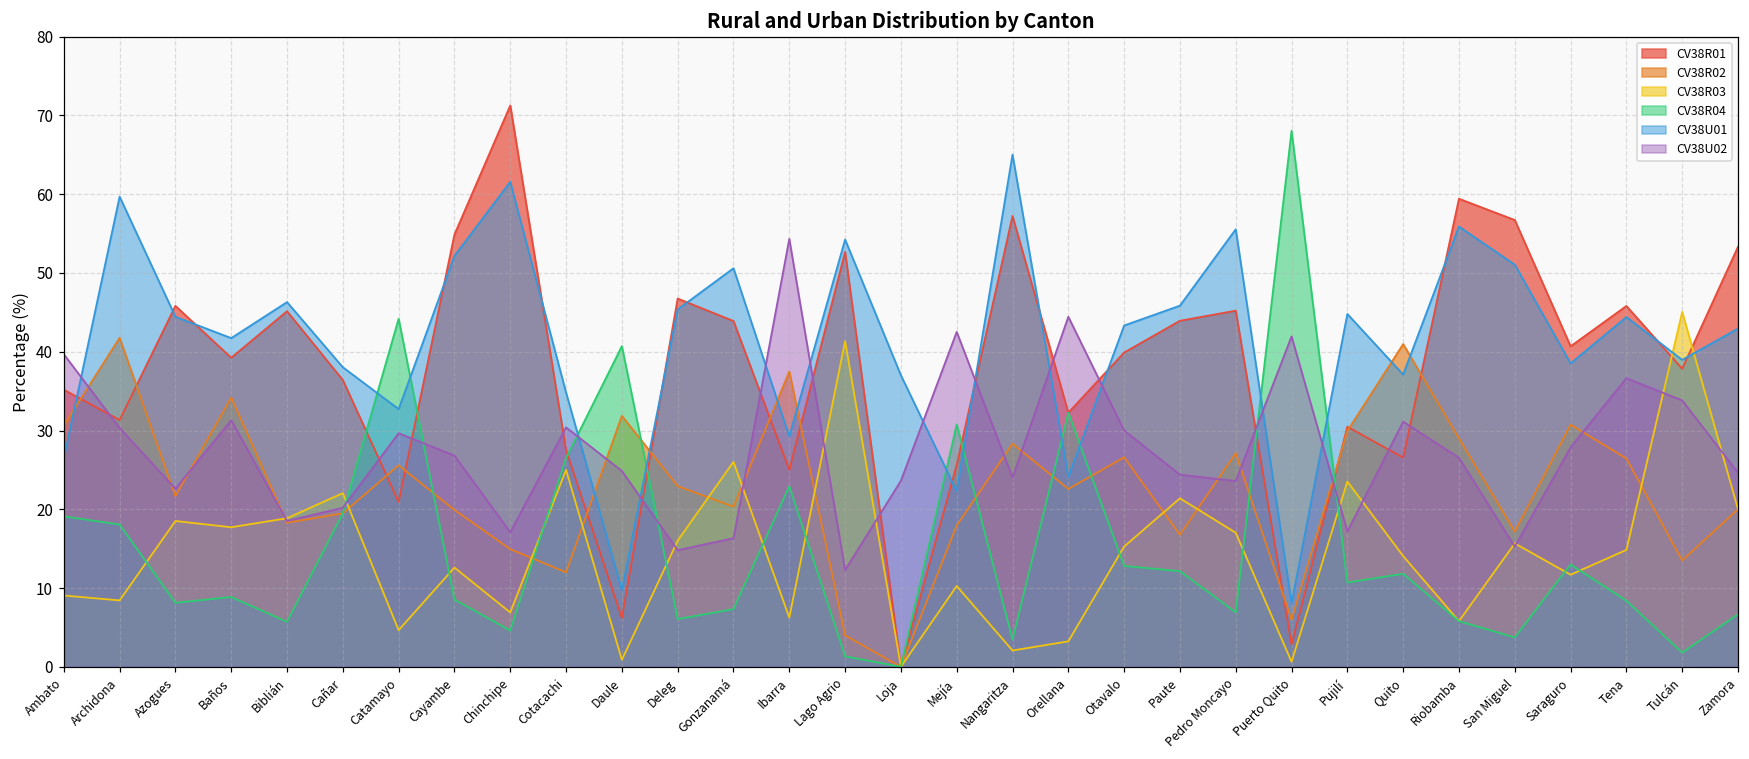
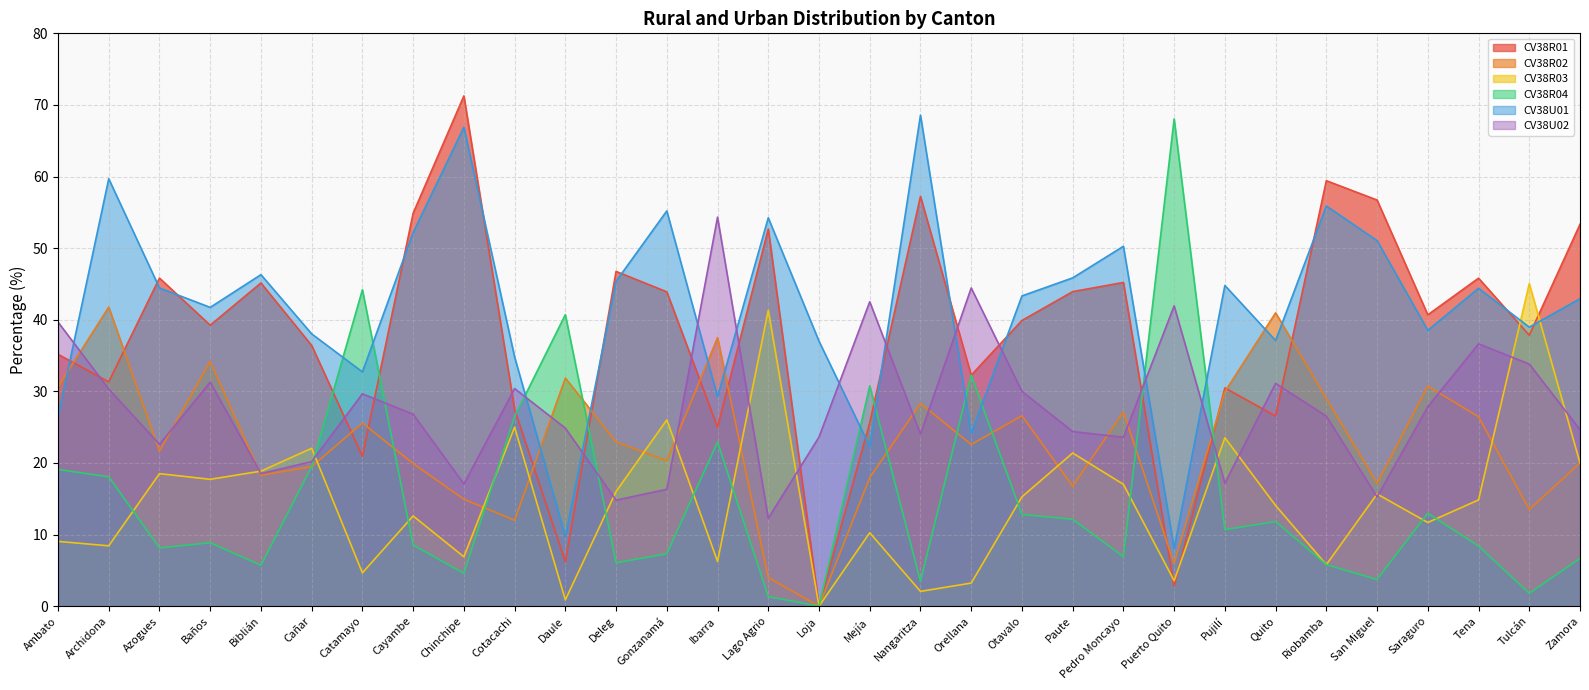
CV38U01, Chinchipe: 62 -> 67
CV38U01, Gonzanamá: 51 -> 55
CV38U01, Nangaritza: 65 -> 69
CV38U01, Pedro Moncayo: 56 -> 50
CV38R03, Puerto Quito: 1 -> 4
